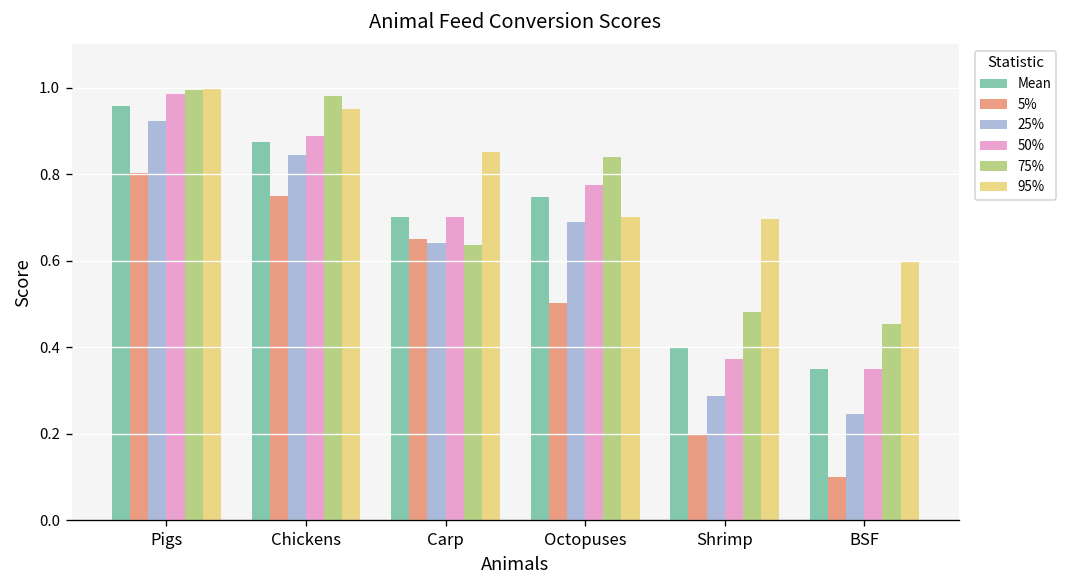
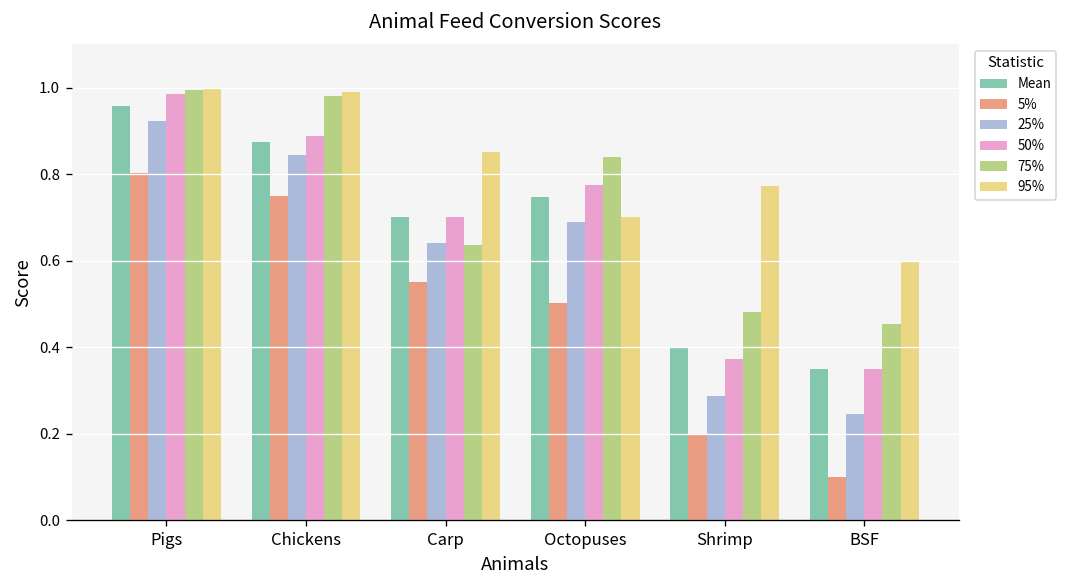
95%, Chickens: 0.95 -> 0.99
5%, Carp: 0.65 -> 0.55
95%, Shrimp: 0.70 -> 0.77
